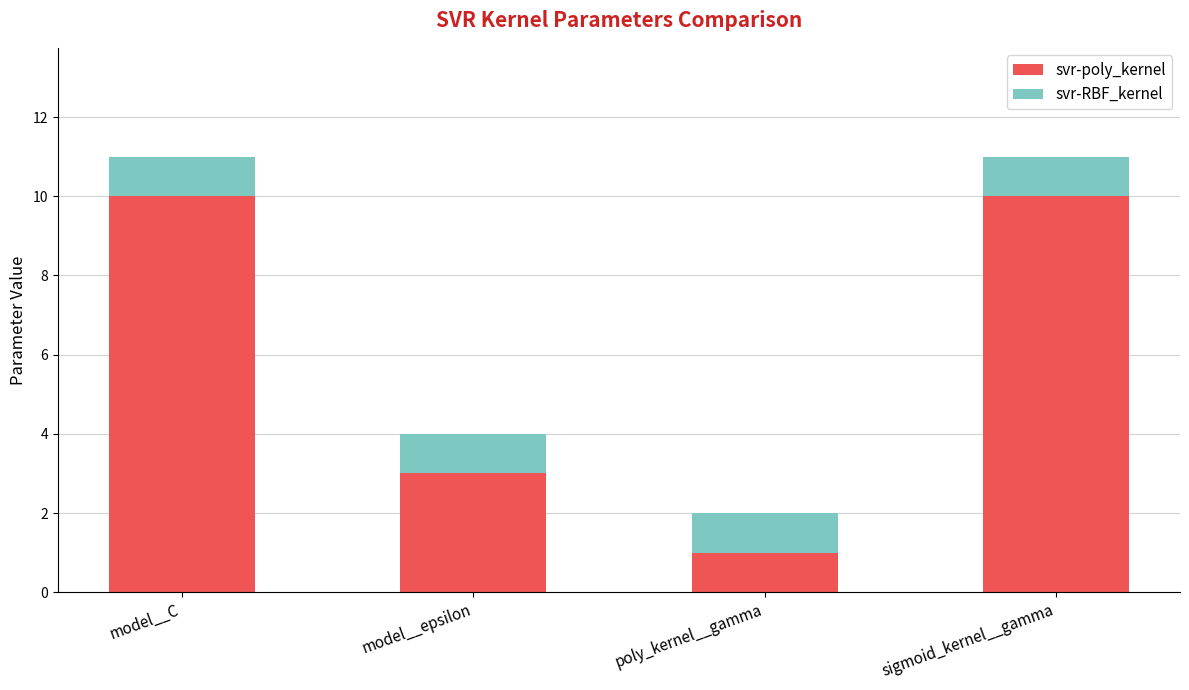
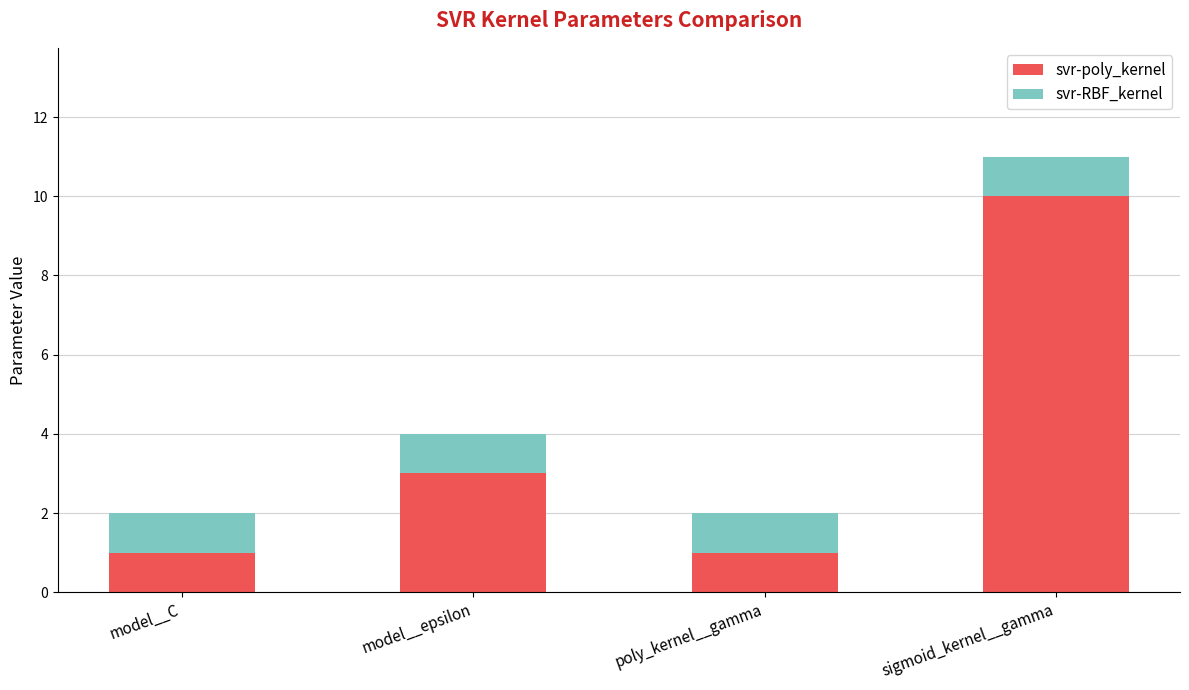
svr-poly_kernel, model__C: 10 -> 1
